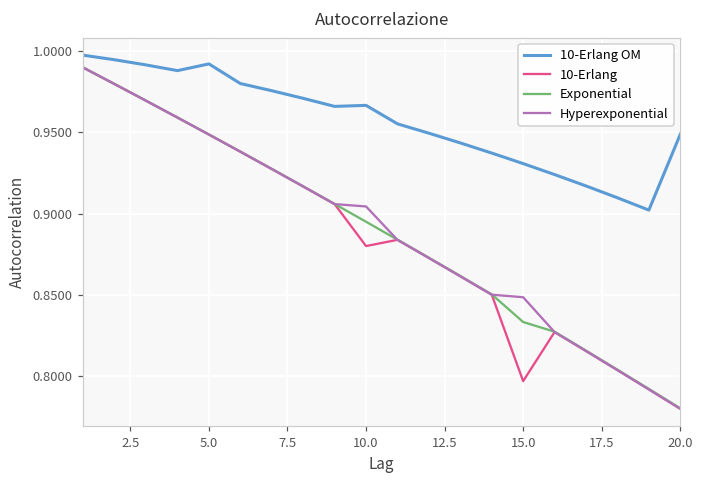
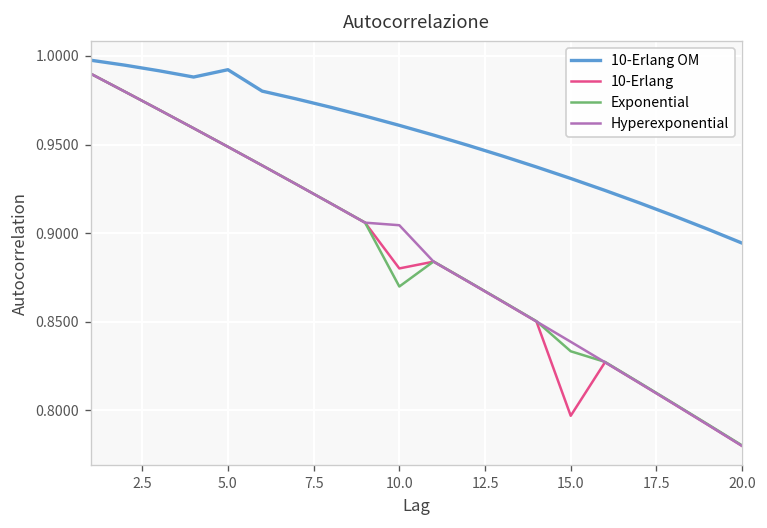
10-Erlang OM, 10.0: 0.967 -> 0.961
Exponential, 10.0: 0.895 -> 0.870
Hyperexponential, 15.0: 0.849 -> 0.839
10-Erlang OM, 20.0: 0.949 -> 0.894
